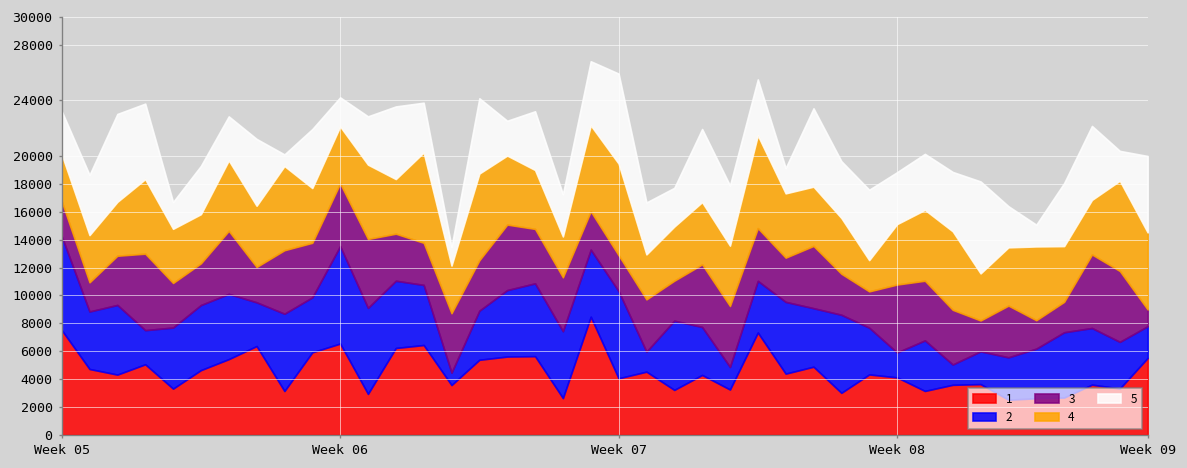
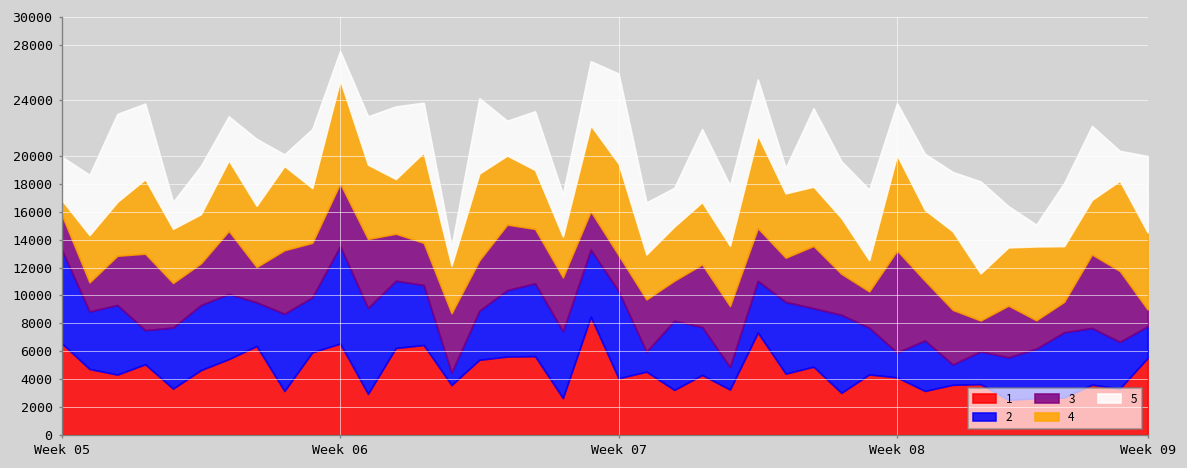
1, Week 05: 7500 -> 6600
4, Week 05: 3400 -> 1100
4, Week 06: 4100 -> 7400
3, Week 08: 4900 -> 7300
4, Week 08: 4300 -> 6800
